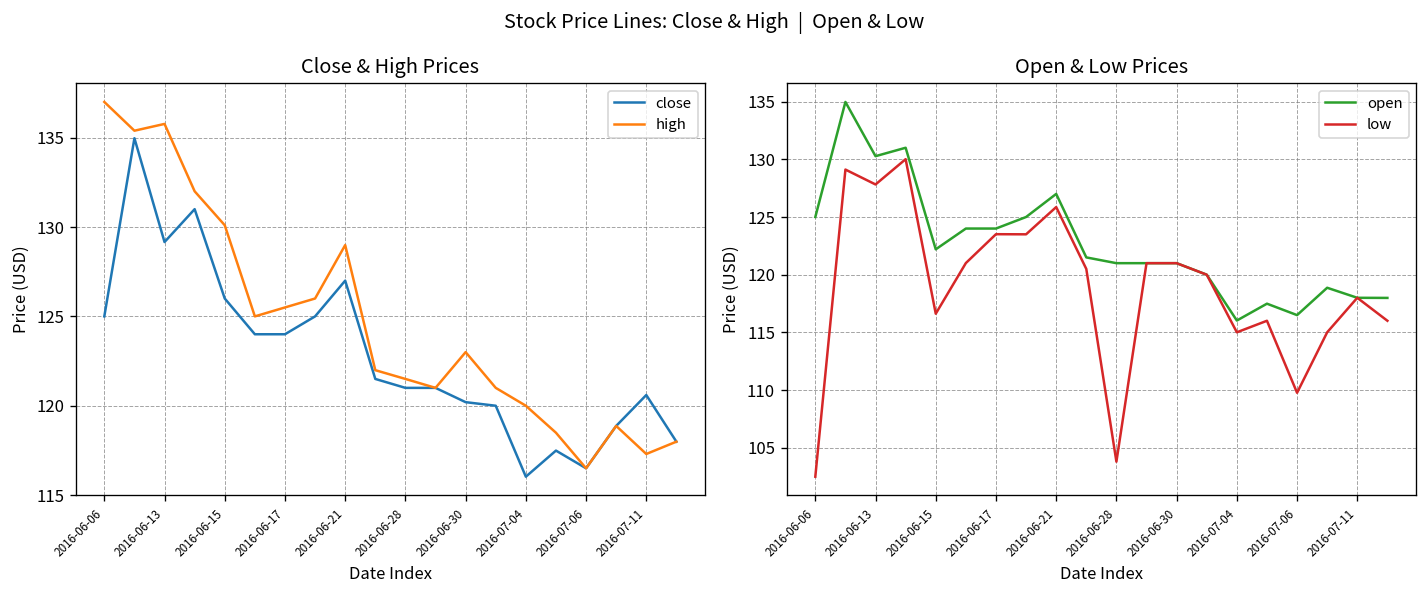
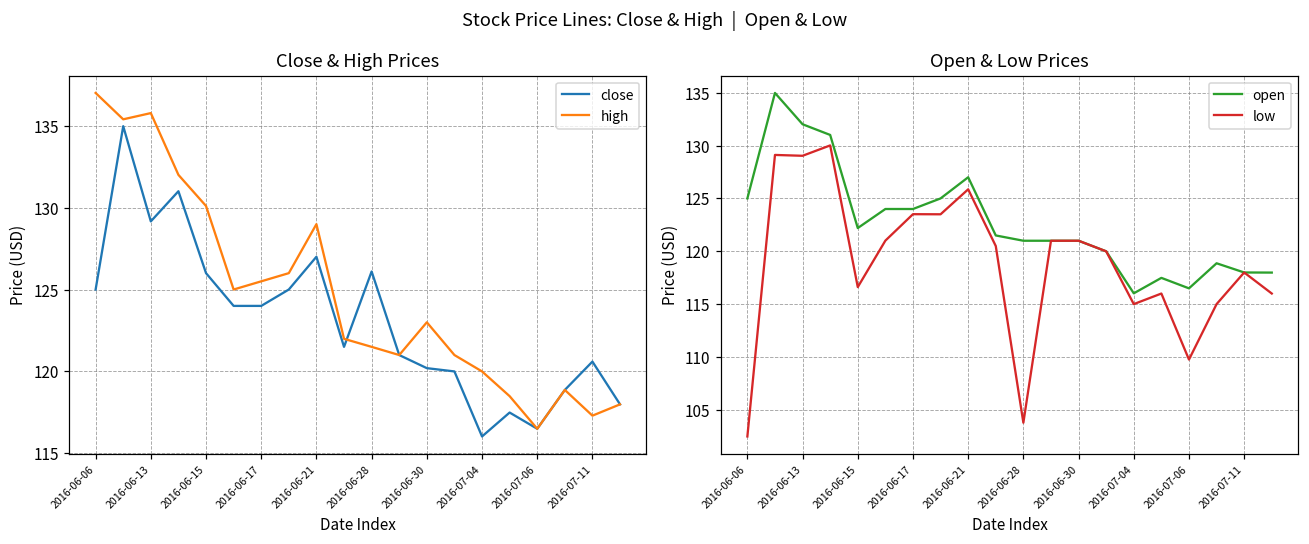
Close & High Prices, close, 2016-06-28: 121.0 -> 126.1
Open & Low Prices, open, 2016-06-13: 130 -> 132
Open & Low Prices, low, 2016-06-13: 128 -> 129
